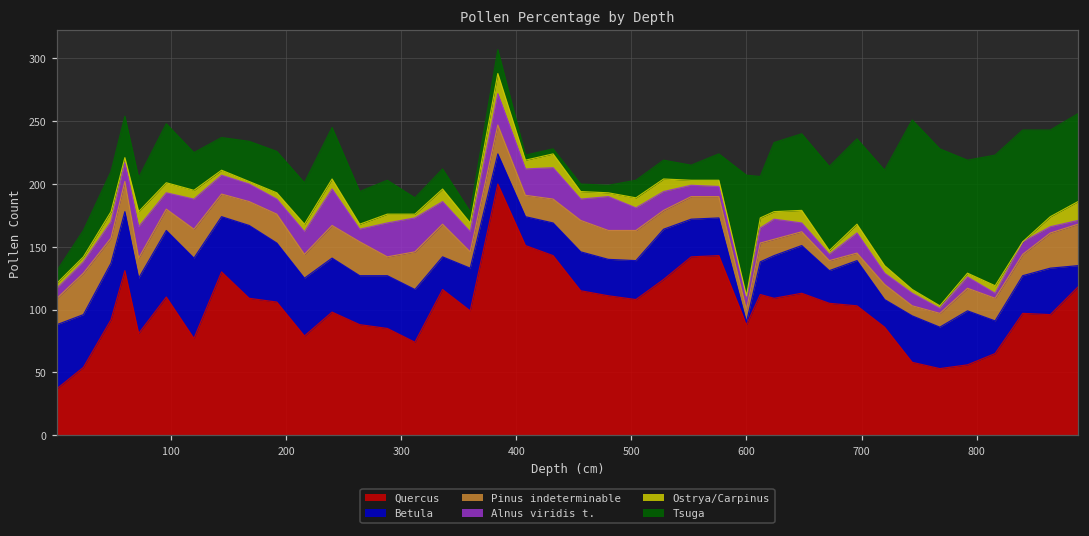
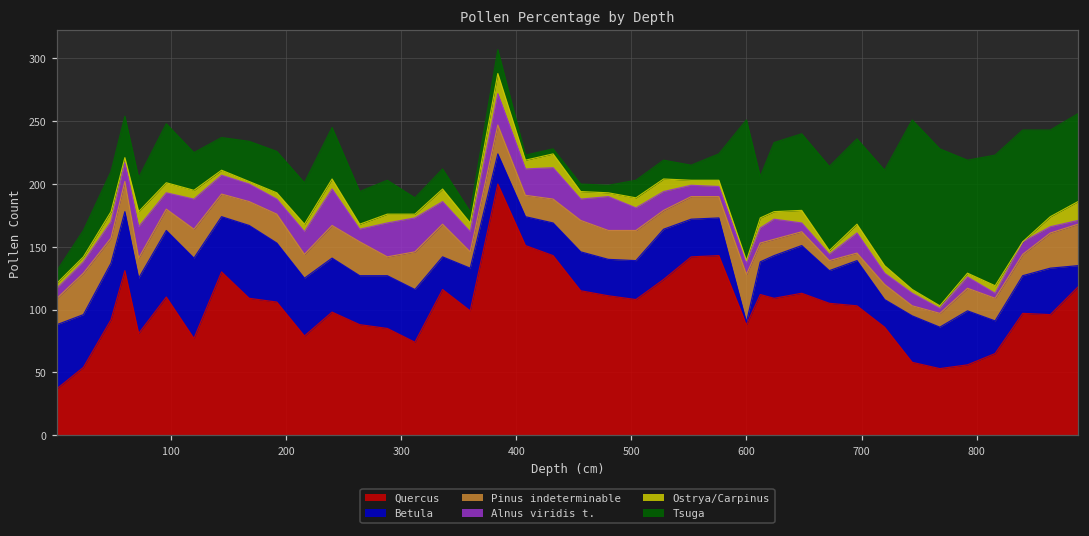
Pinus indeterminable, 600: 10 -> 38
Tsuga, 600: 96 -> 112
